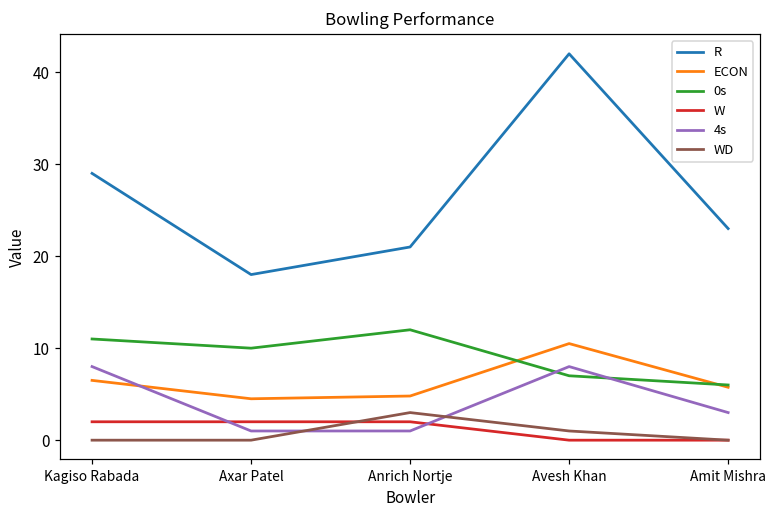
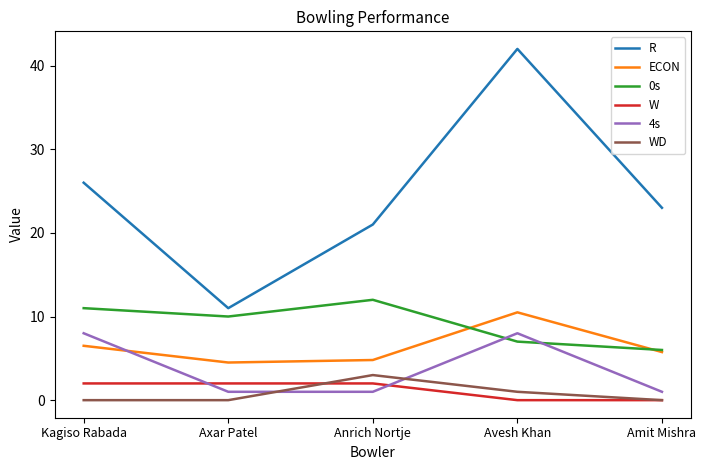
R, Kagiso Rabada: 29 -> 26
R, Axar Patel: 18 -> 11
4s, Amit Mishra: 3 -> 1
